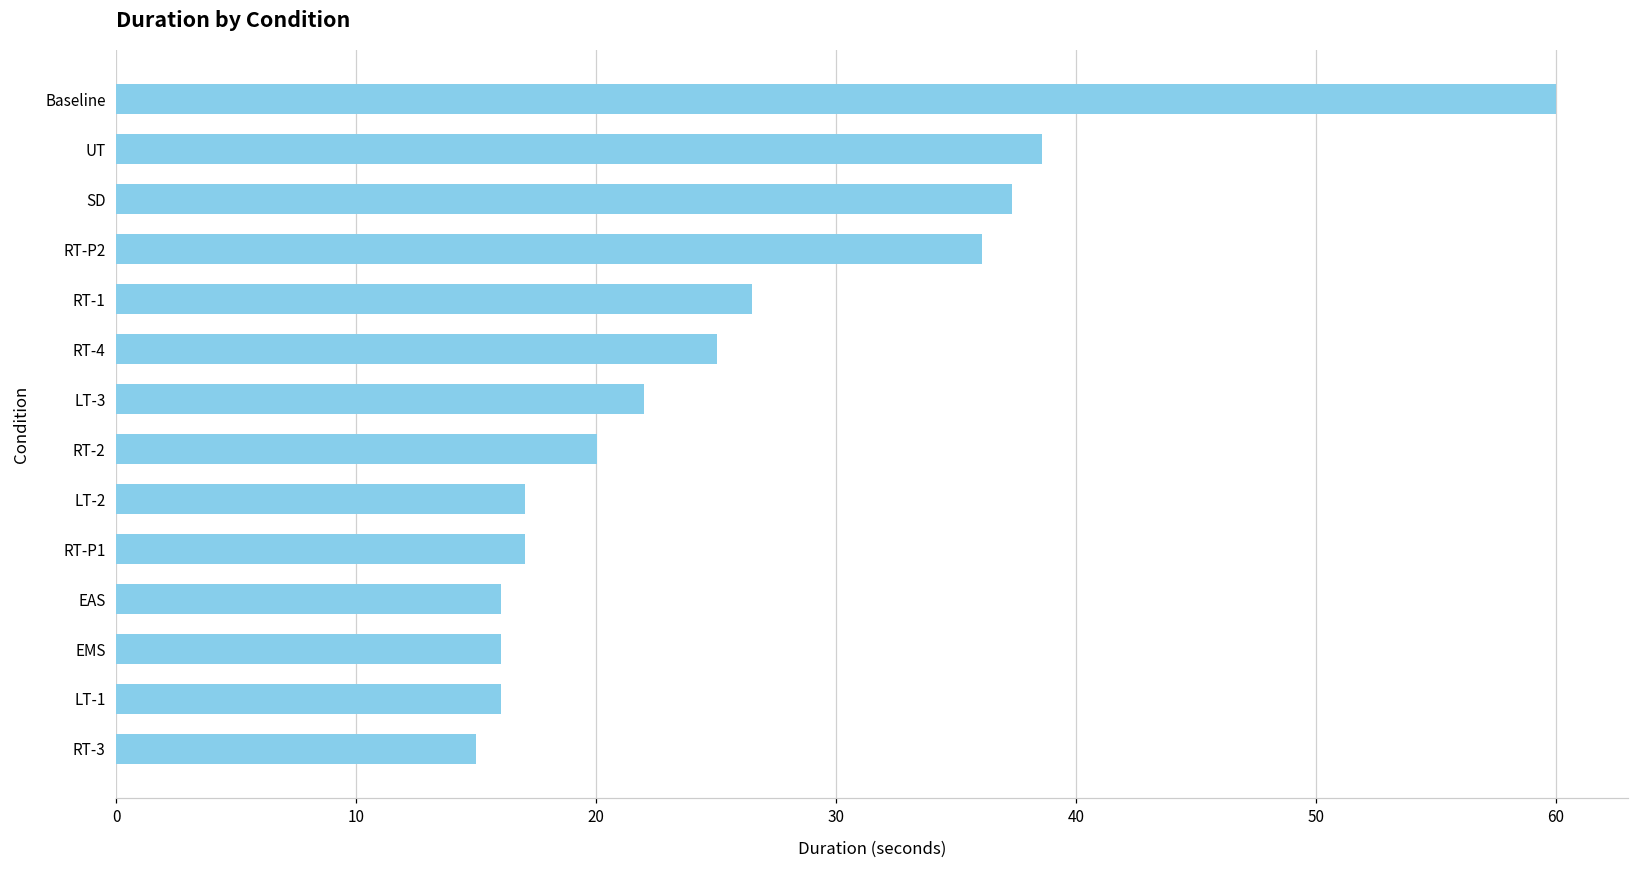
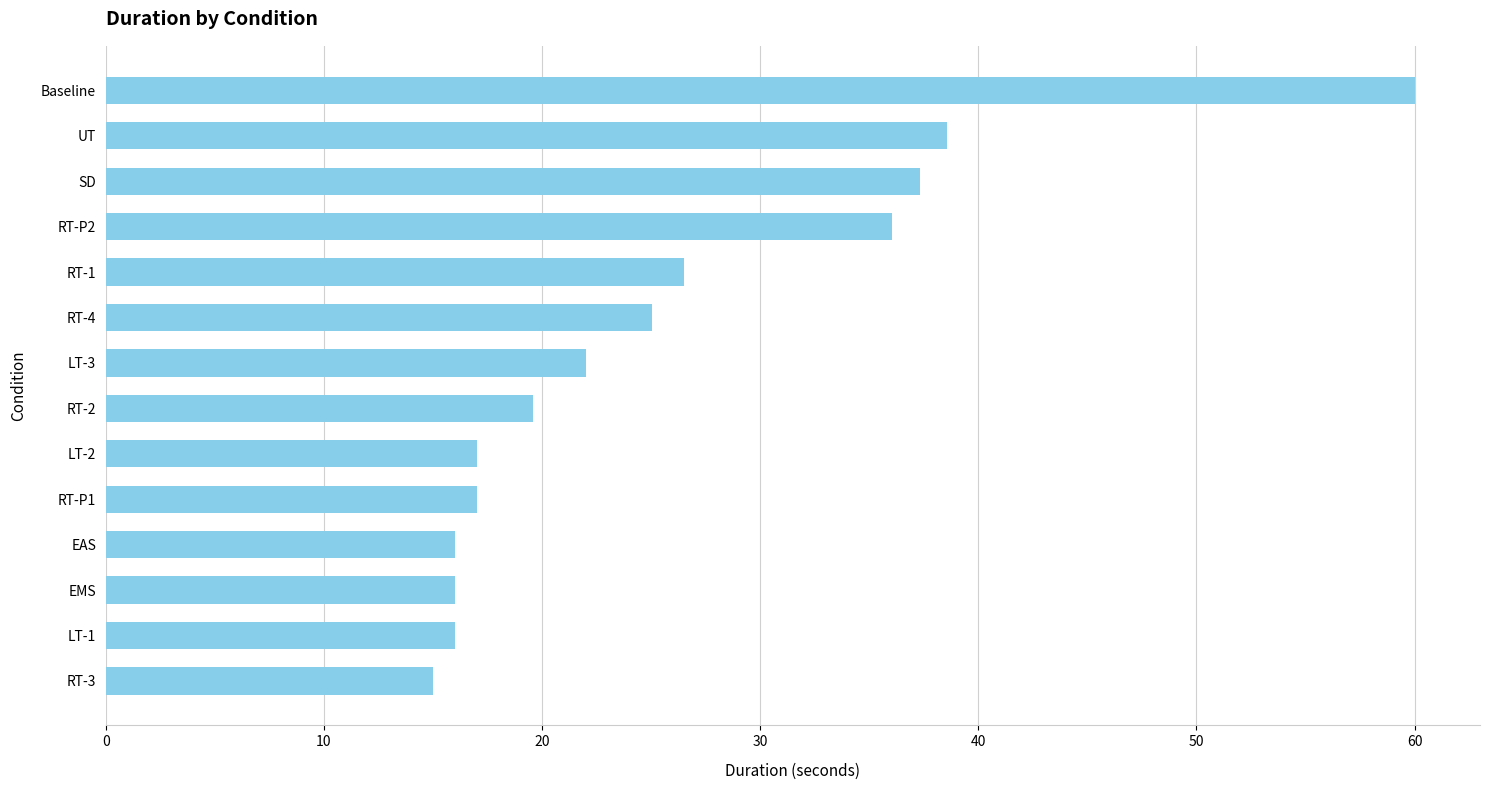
RT-2: 20.0 -> 19.6
